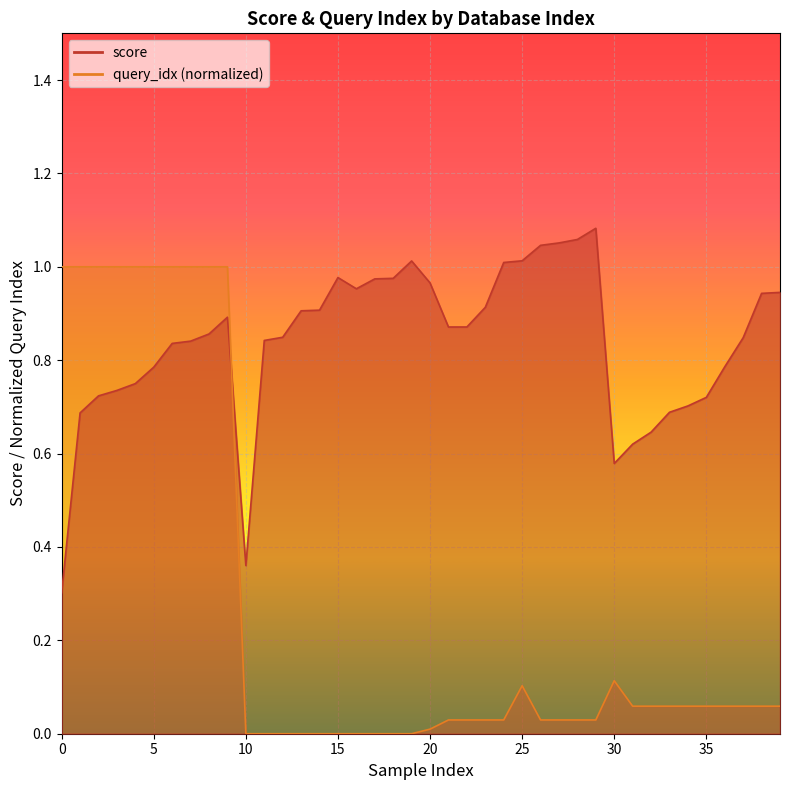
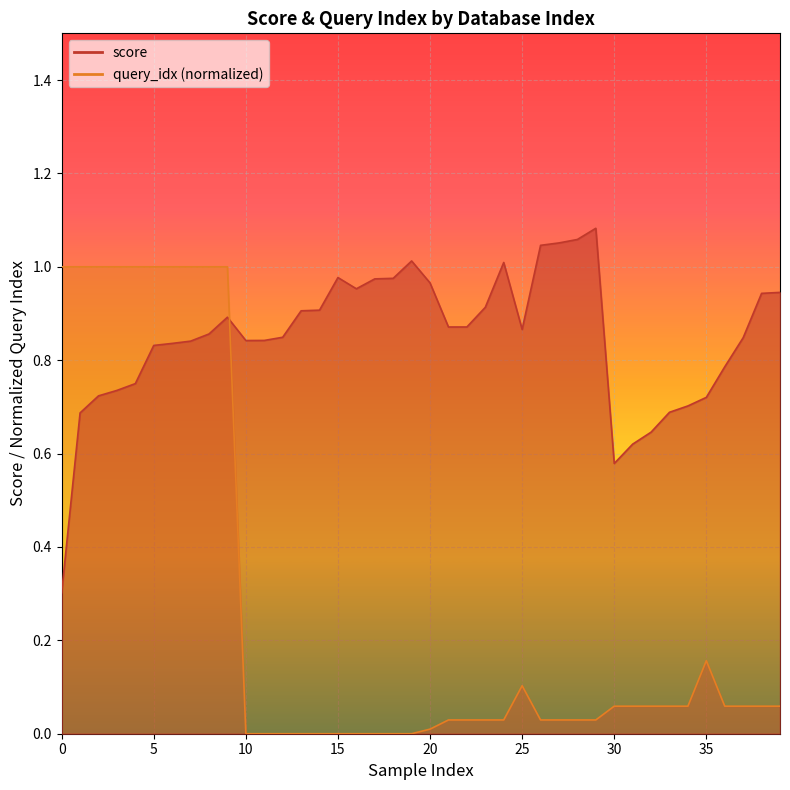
score, 5: 0.79 -> 0.83
score, 10: 0.36 -> 0.84
score, 25: 1.01 -> 0.87
query_idx (normalized), 30: 0.11 -> 0.06
query_idx (normalized), 35: 0.06 -> 0.16
